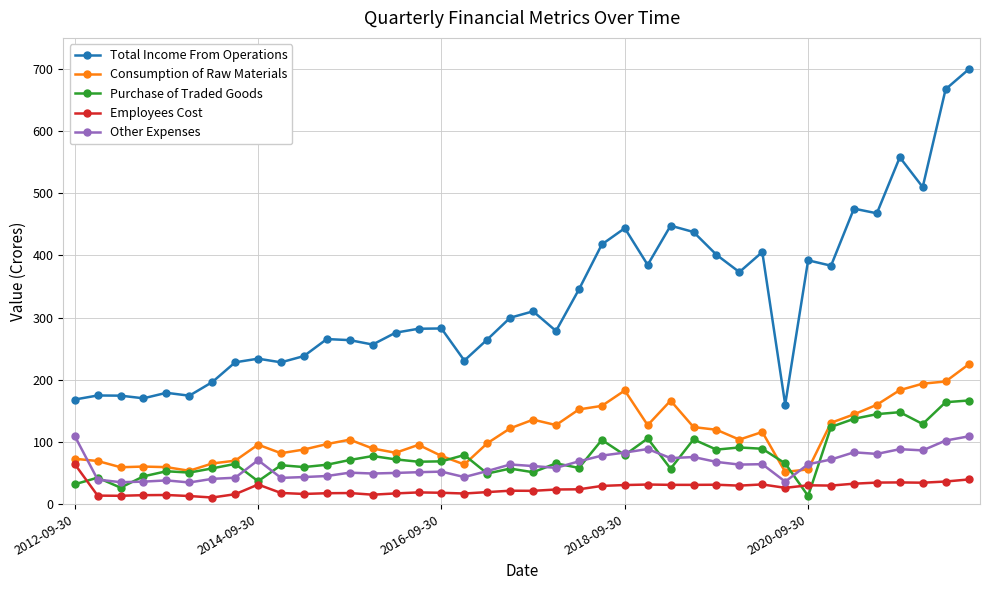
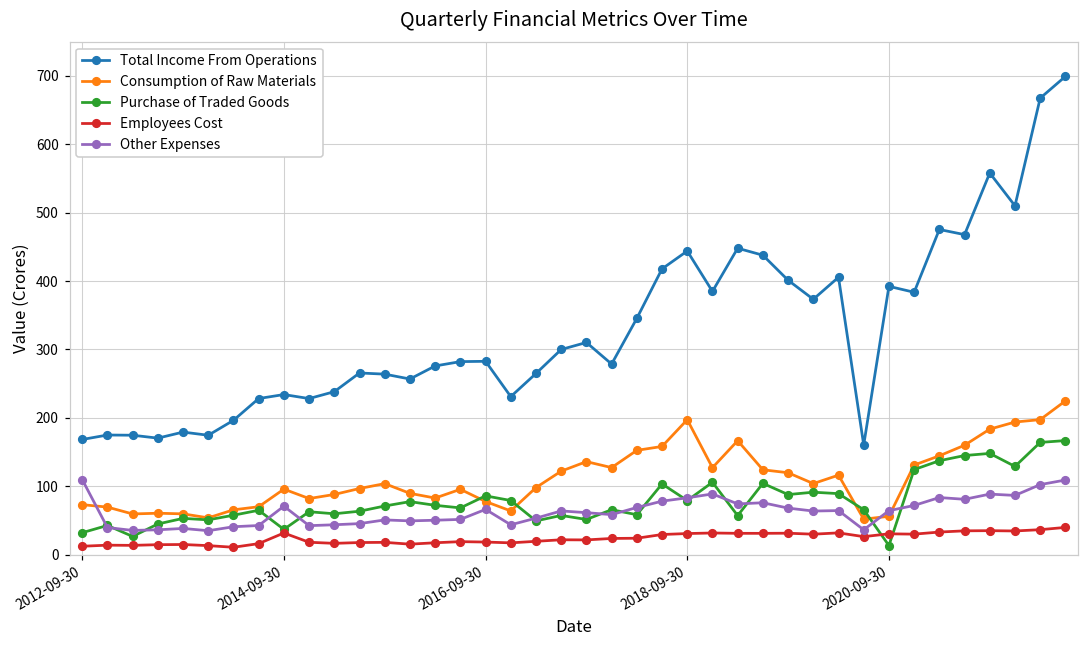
Employees Cost, 2012-09-30: 60 -> 10
Purchase of Traded Goods, 2016-09-30: 70 -> 90
Other Expenses, 2016-09-30: 50 -> 70
Consumption of Raw Materials, 2018-09-30: 180 -> 200
